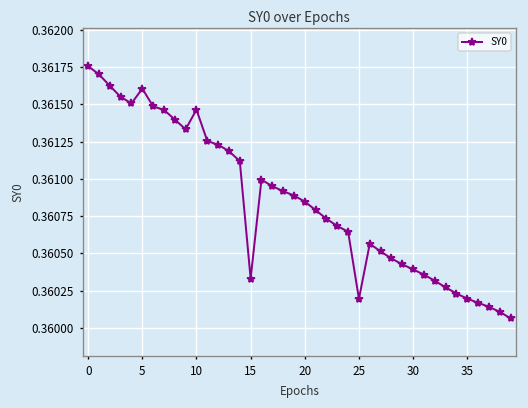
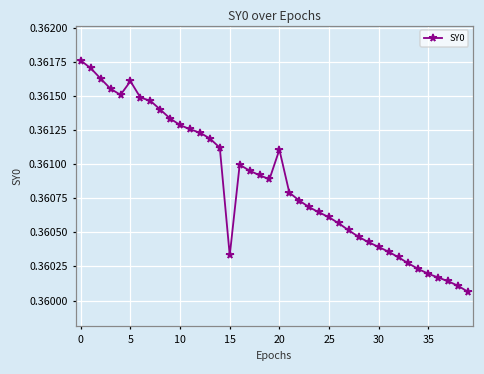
10: 0.36147 -> 0.36129
20: 0.36085 -> 0.36111
25: 0.36019 -> 0.36061
